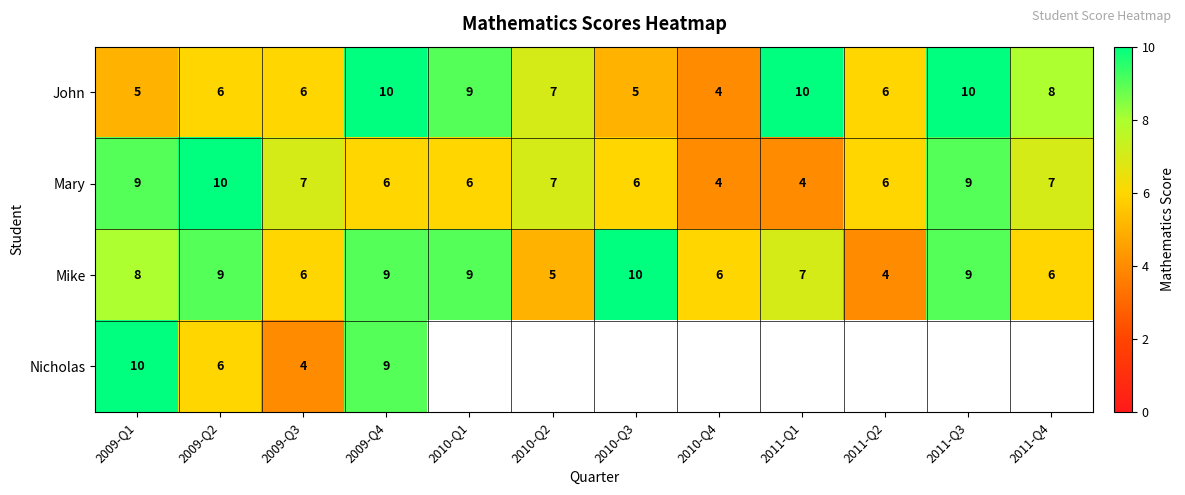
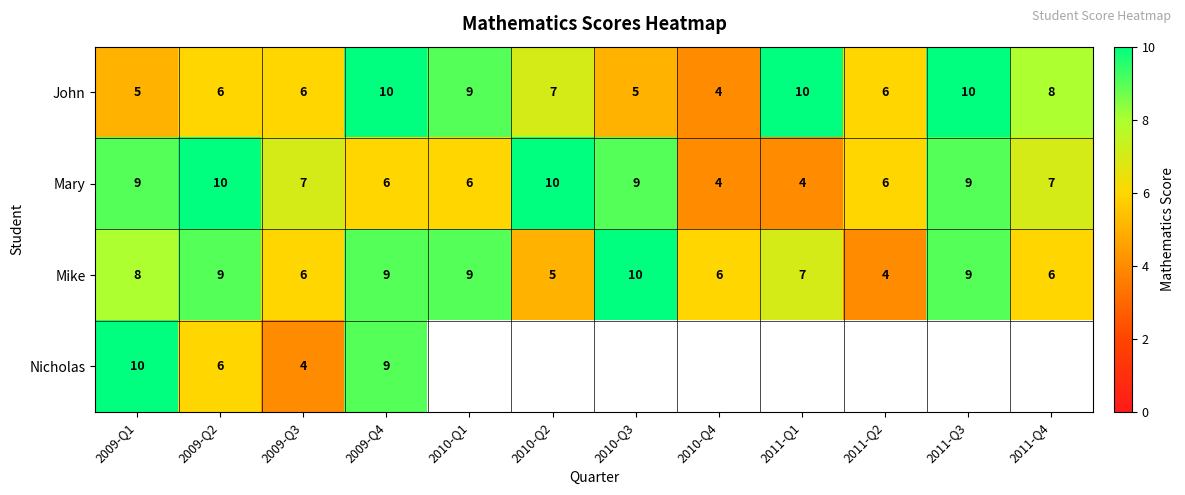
Mary, 2010-Q2: 7 -> 10
Mary, 2010-Q3: 6 -> 9
